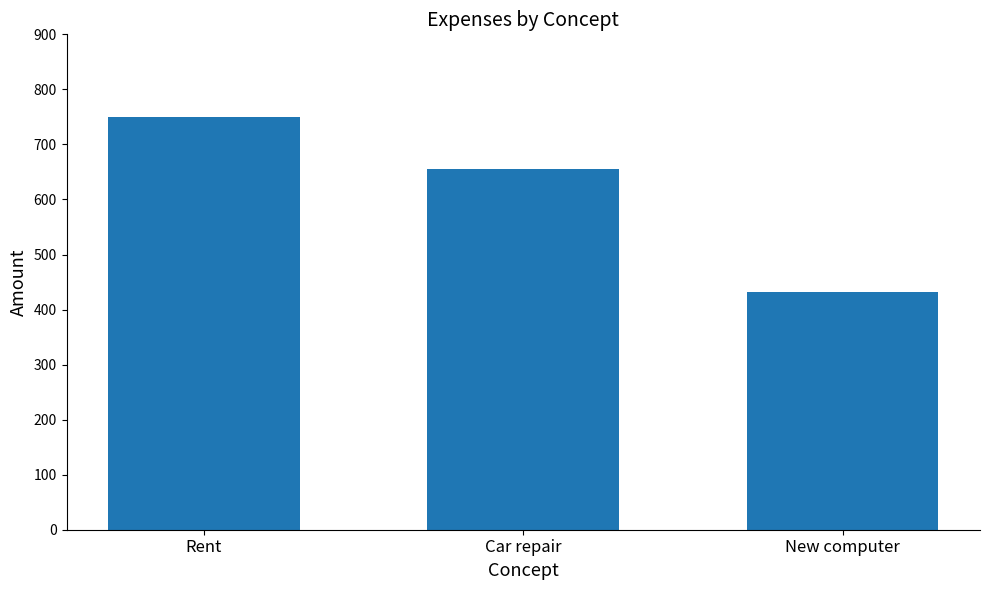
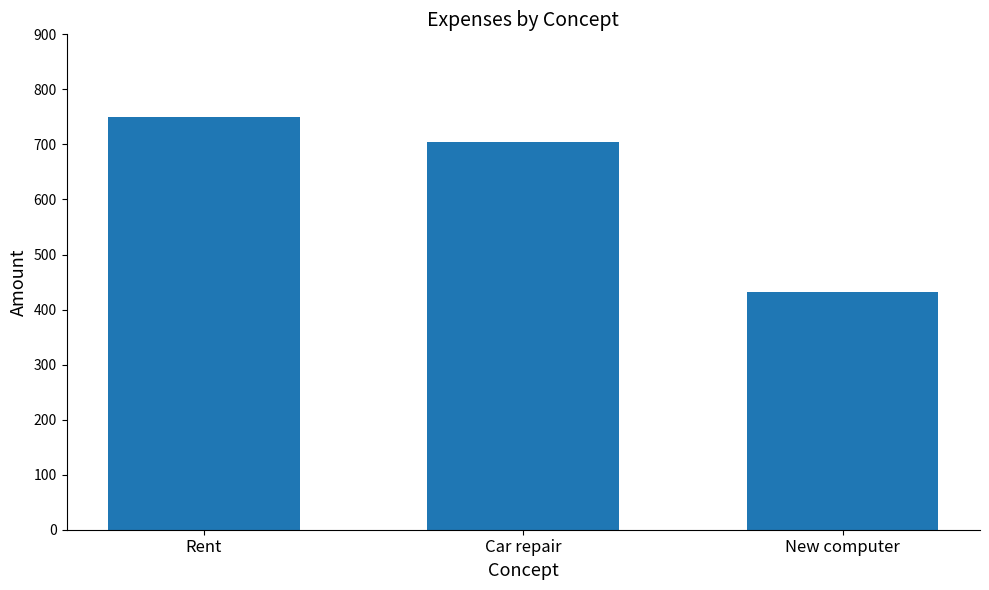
Car repair: 660 -> 700
